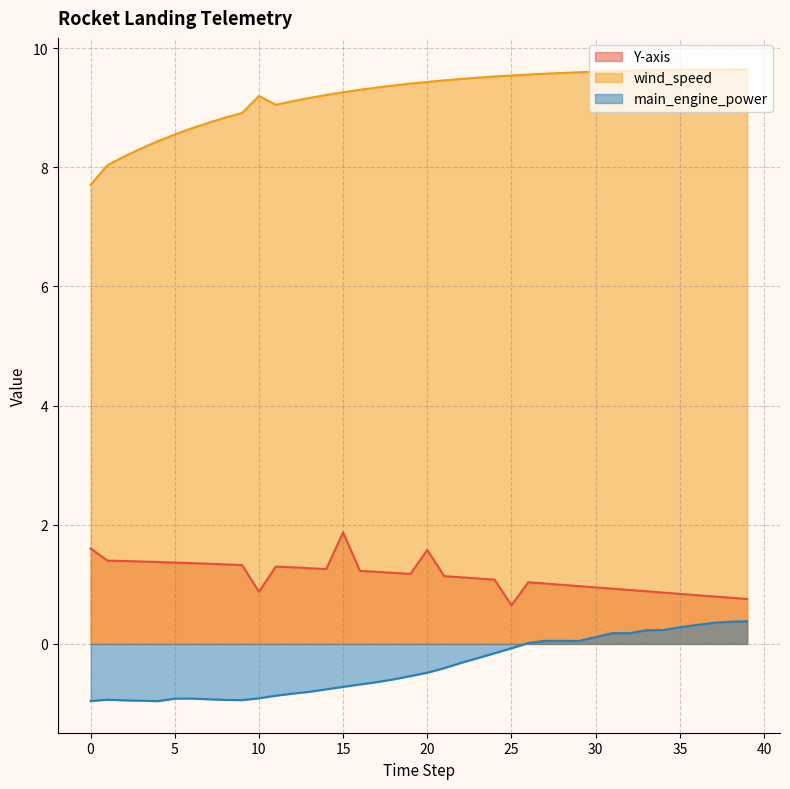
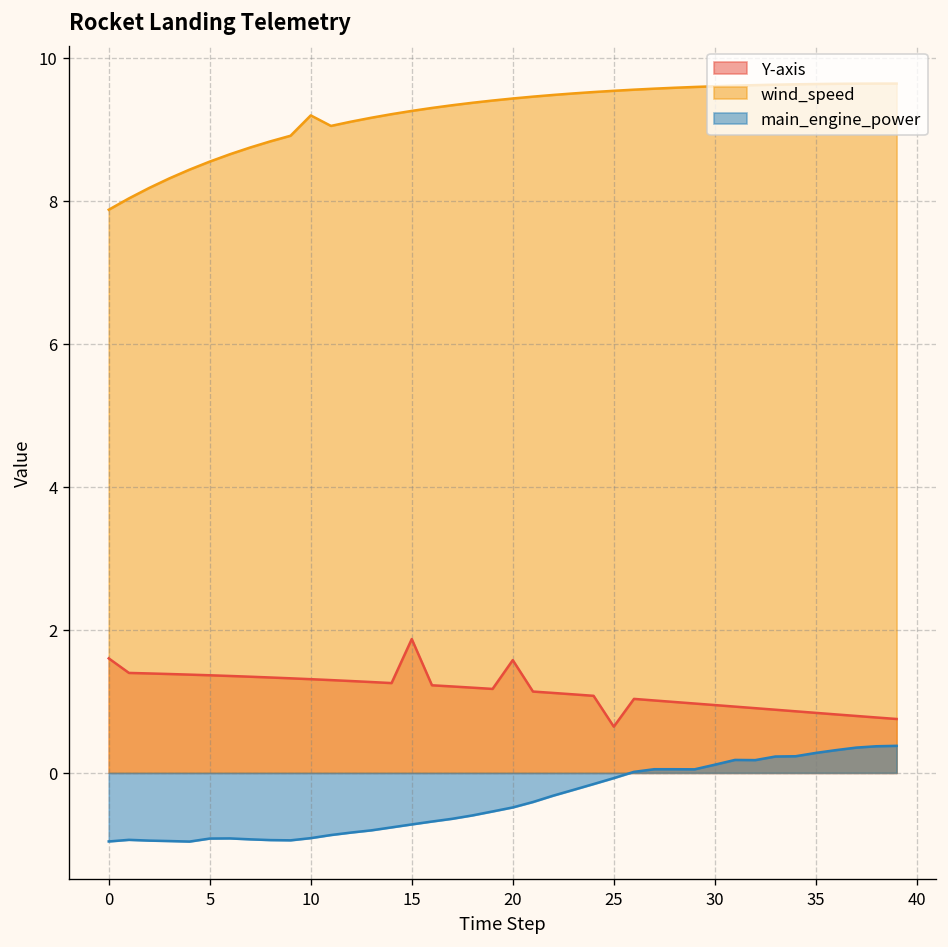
wind_speed, 0: 7.7 -> 7.9
Y-axis, 10: 0.9 -> 1.3
